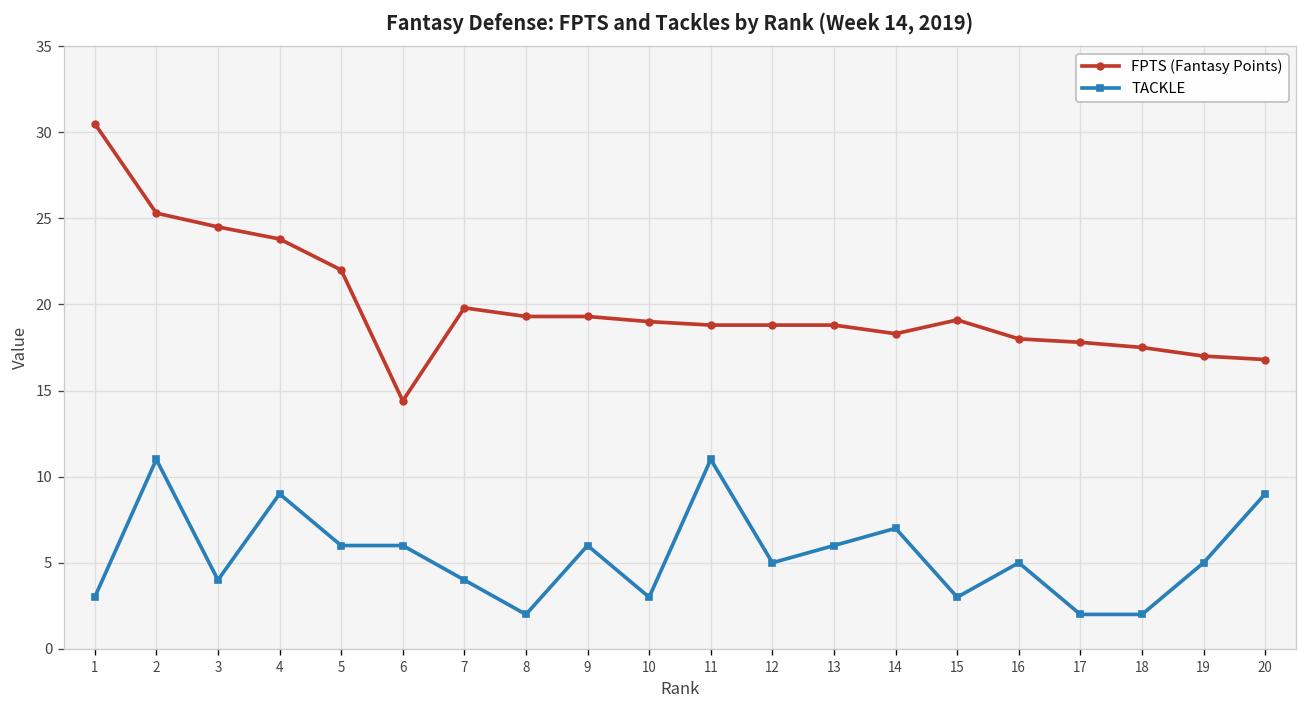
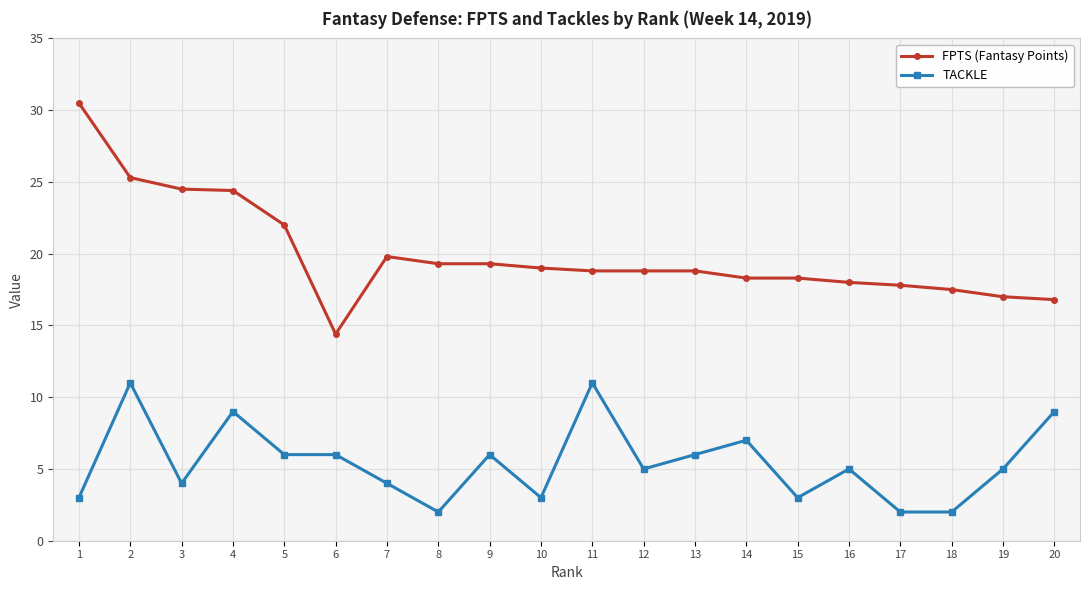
FPTS (Fantasy Points), 4: 23.8 -> 24.4
FPTS (Fantasy Points), 15: 19.1 -> 18.3
